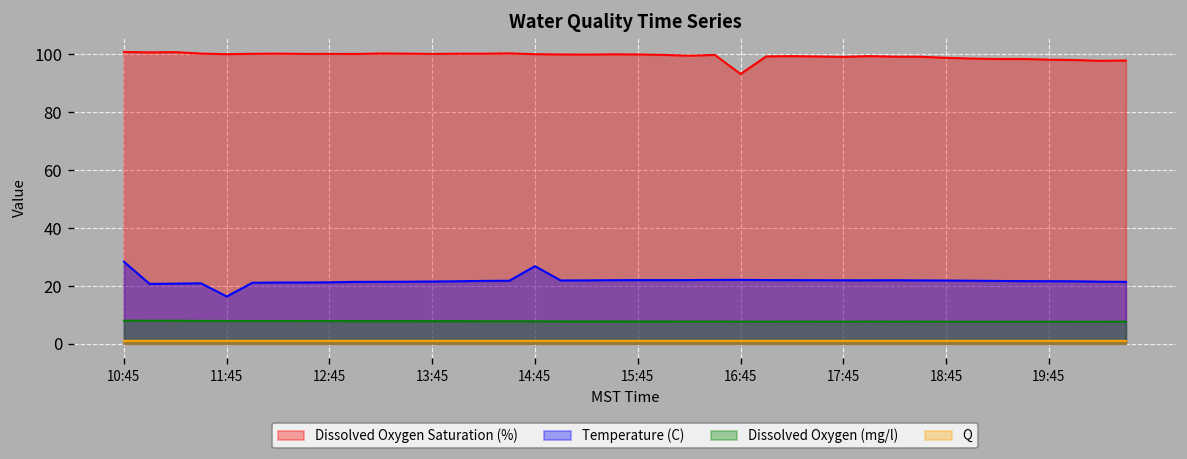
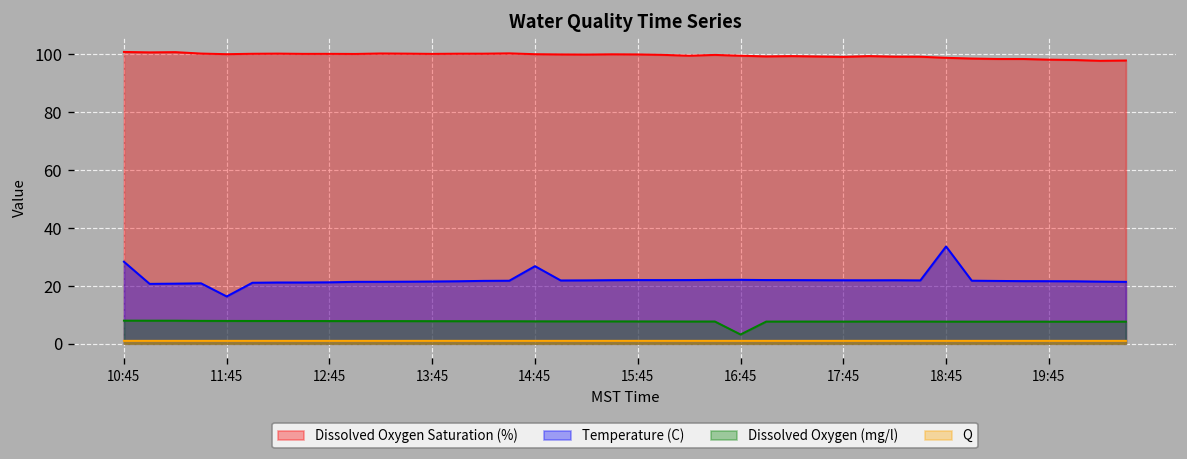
Dissolved Oxygen Saturation (%), 16:45: 93 -> 100
Dissolved Oxygen (mg/l), 16:45: 8 -> 3
Temperature (C), 18:45: 22 -> 34
